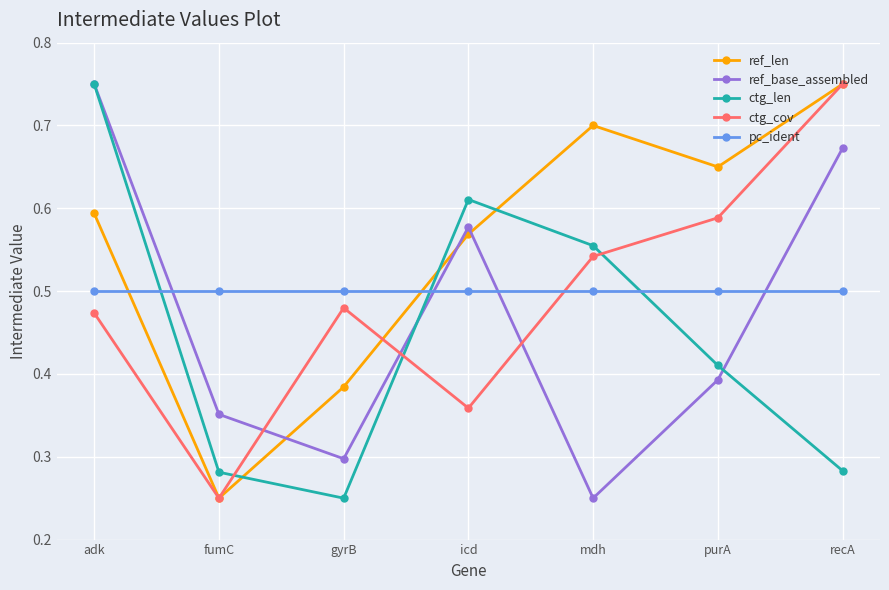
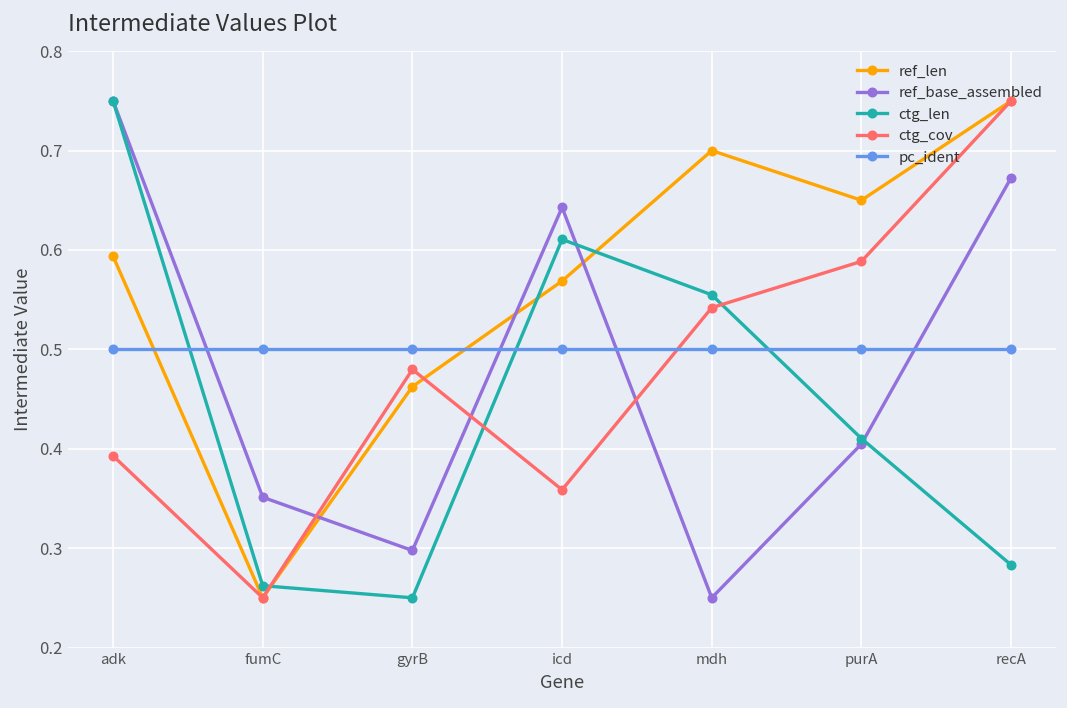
ctg_cov, adk: 0.47 -> 0.39
ctg_len, fumC: 0.28 -> 0.26
ref_len, gyrB: 0.38 -> 0.46
ref_base_assembled, icd: 0.58 -> 0.64
ref_base_assembled, purA: 0.39 -> 0.40
